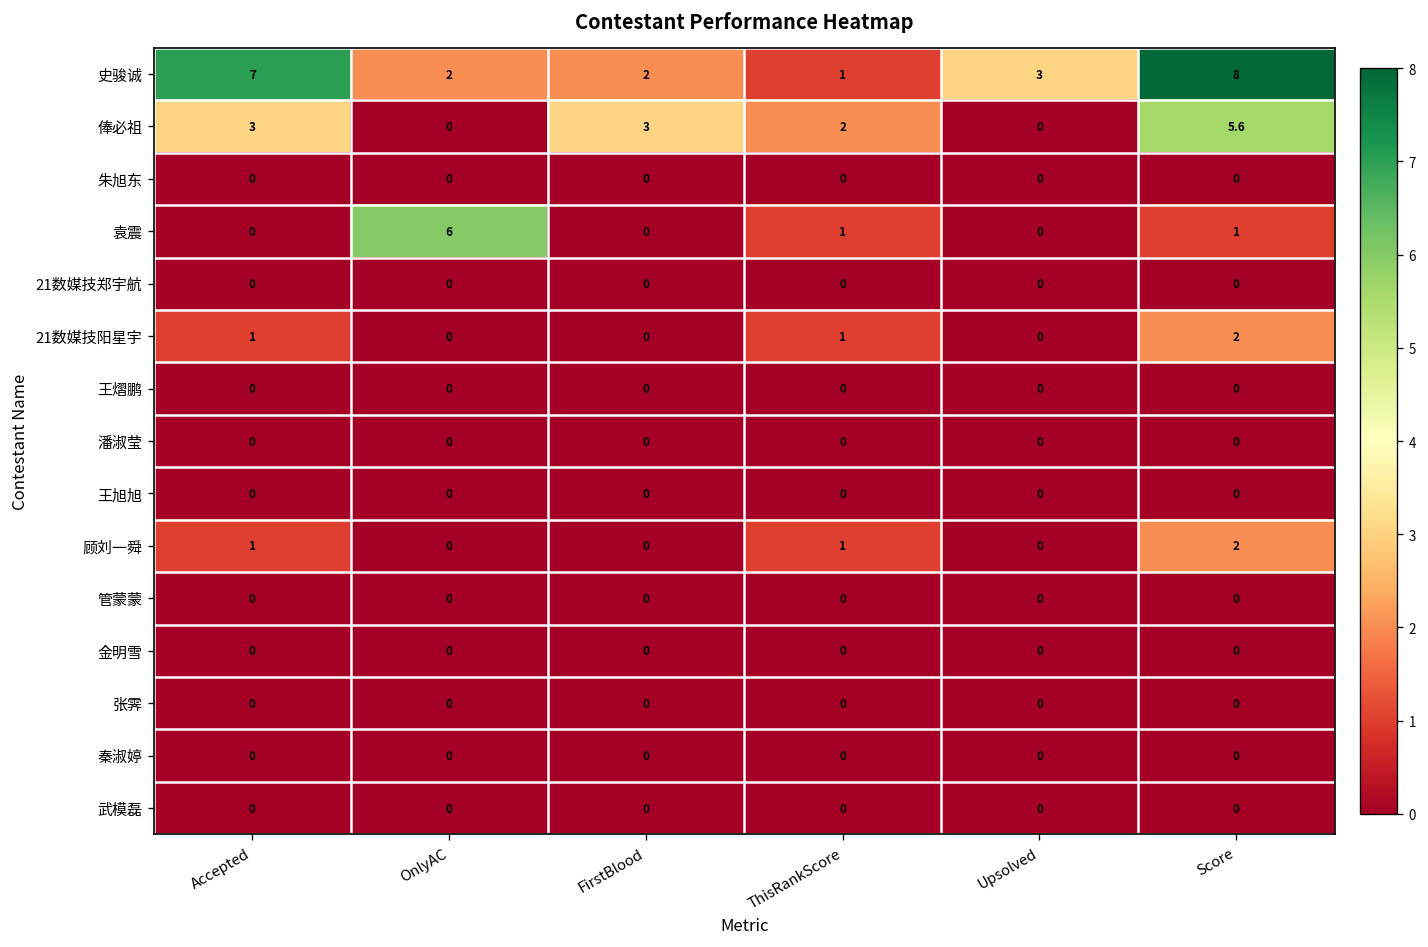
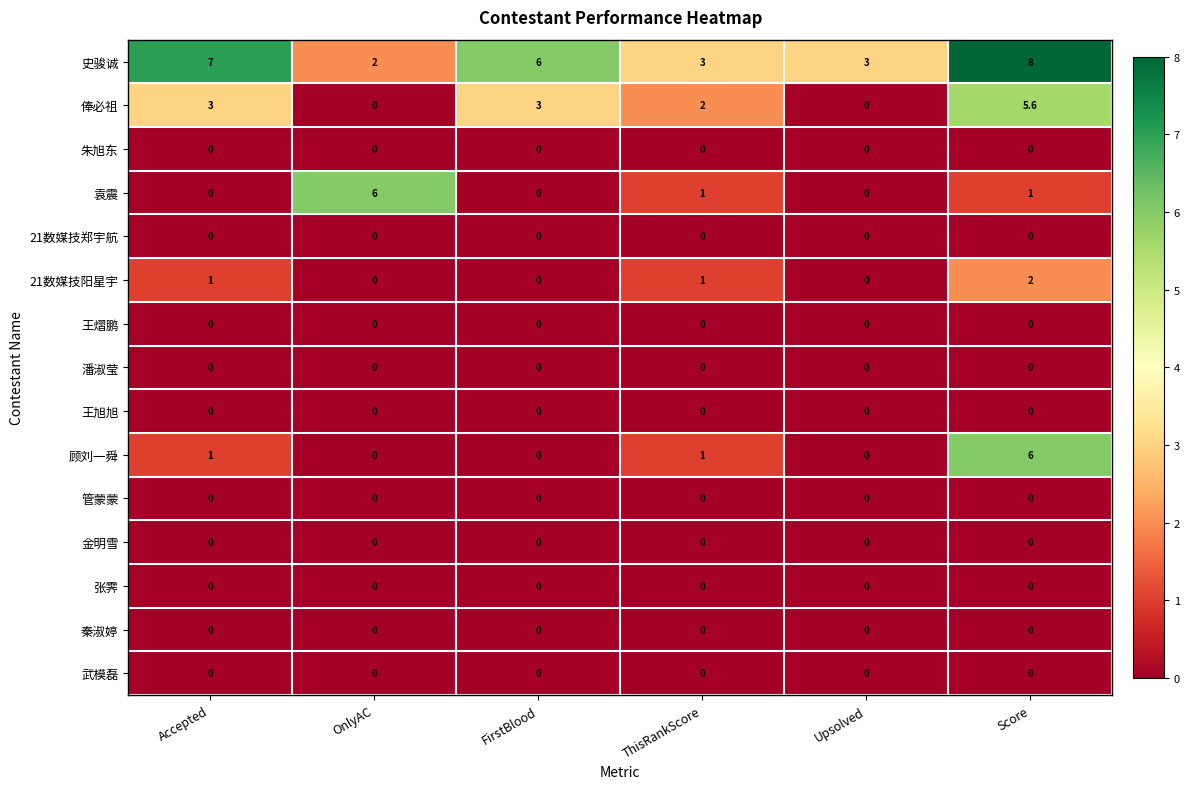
史骏诚, FirstBlood: 2 -> 6
史骏诚, ThisRankScore: 1 -> 3
顾刘一舜, Score: 2 -> 6
